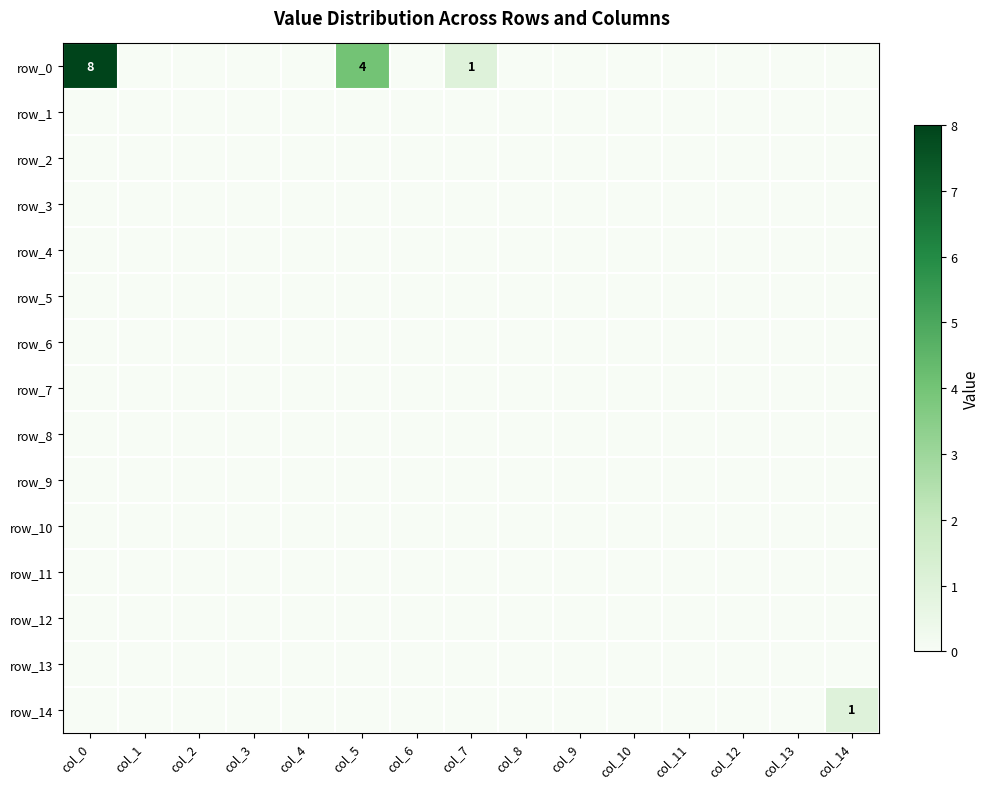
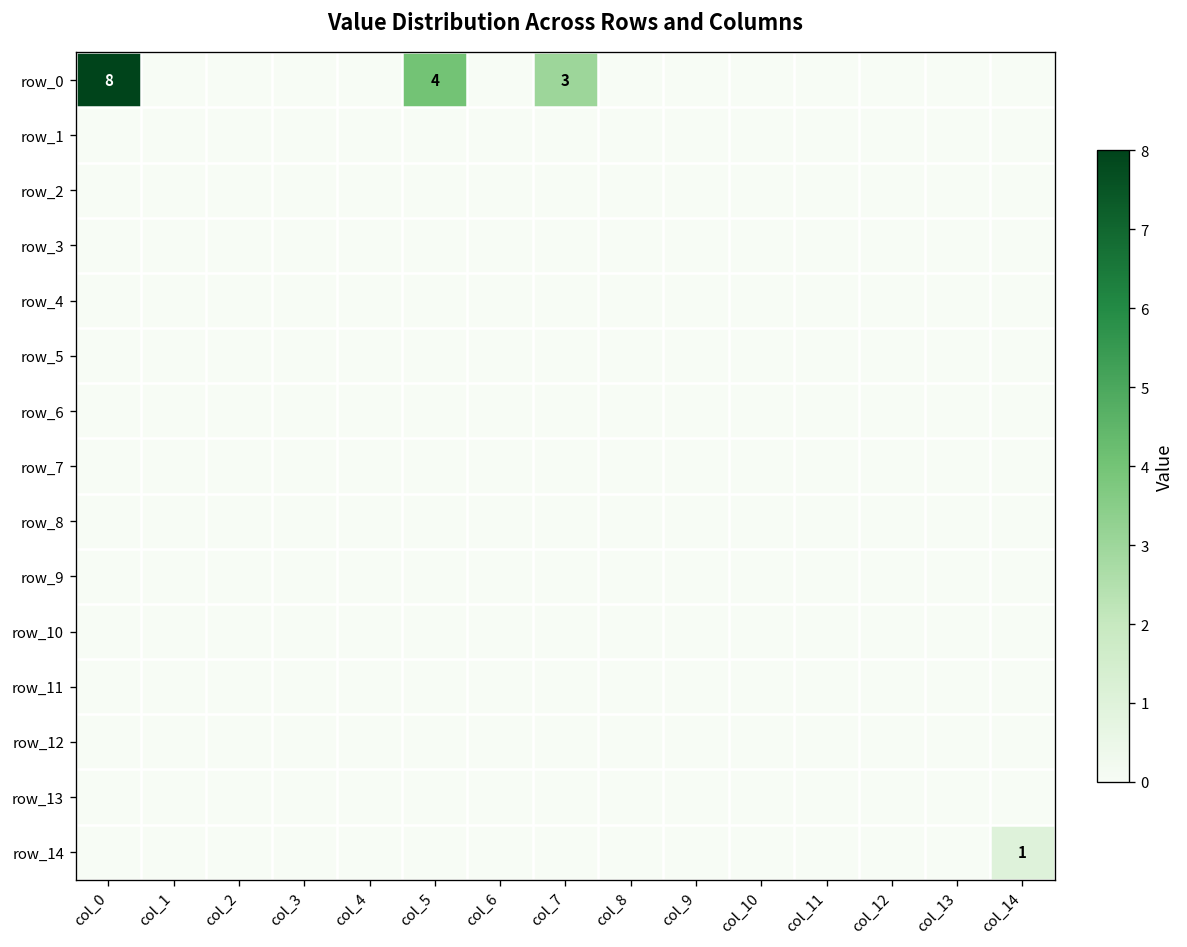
row_0, col_7: 1 -> 3
